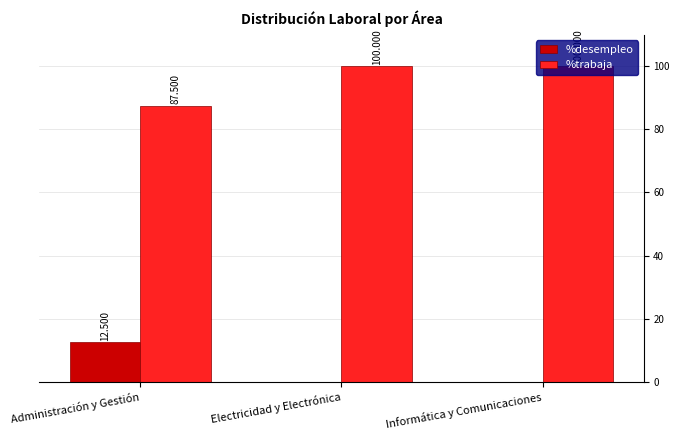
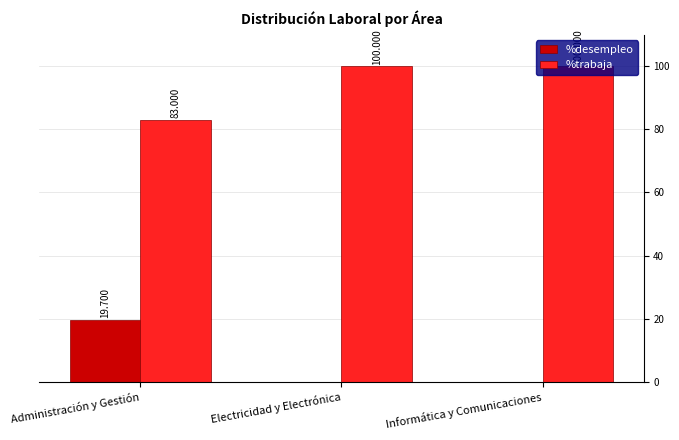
%desempleo, Administración y Gestión: 12.500 -> 19.700
%trabaja, Administración y Gestión: 87.500 -> 83.000
